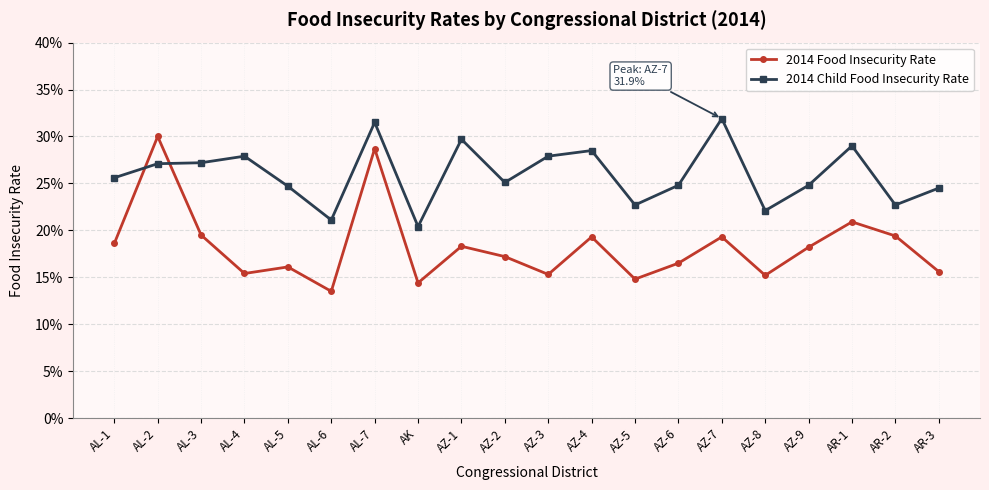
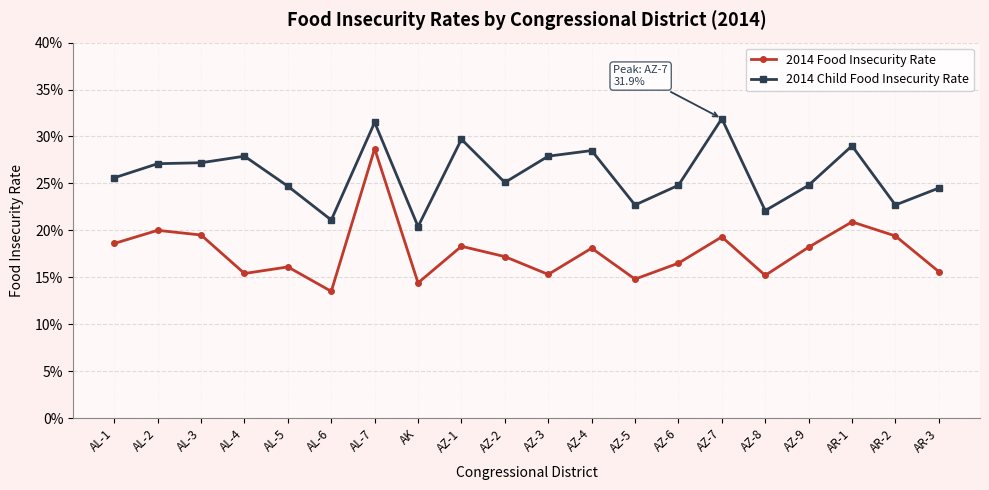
2014 Food Insecurity Rate, AL-2: 30% -> 20%
2014 Food Insecurity Rate, AZ-4: 19% -> 18%
